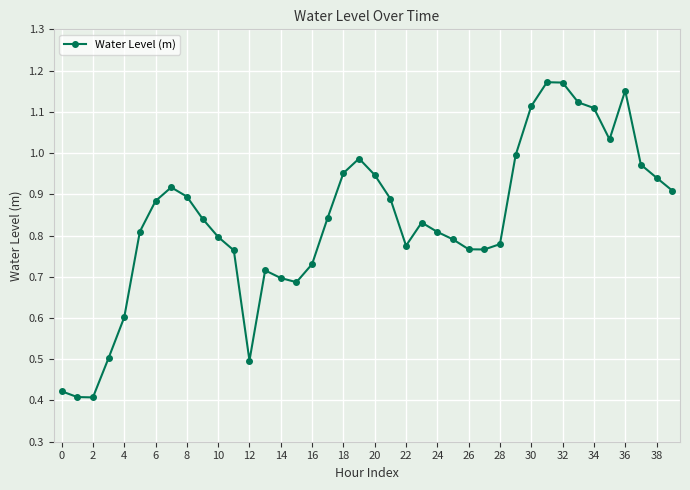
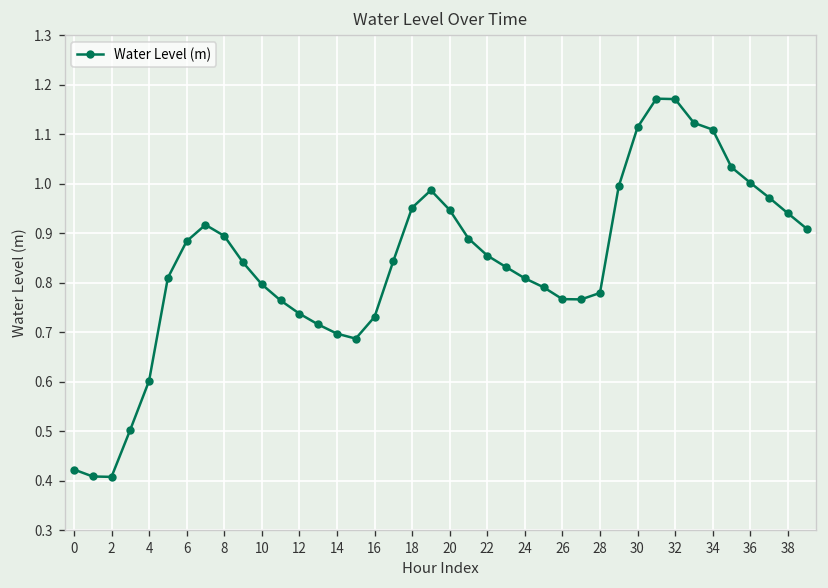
12: 0.50 -> 0.74
22: 0.78 -> 0.85
36: 1.15 -> 1.00
